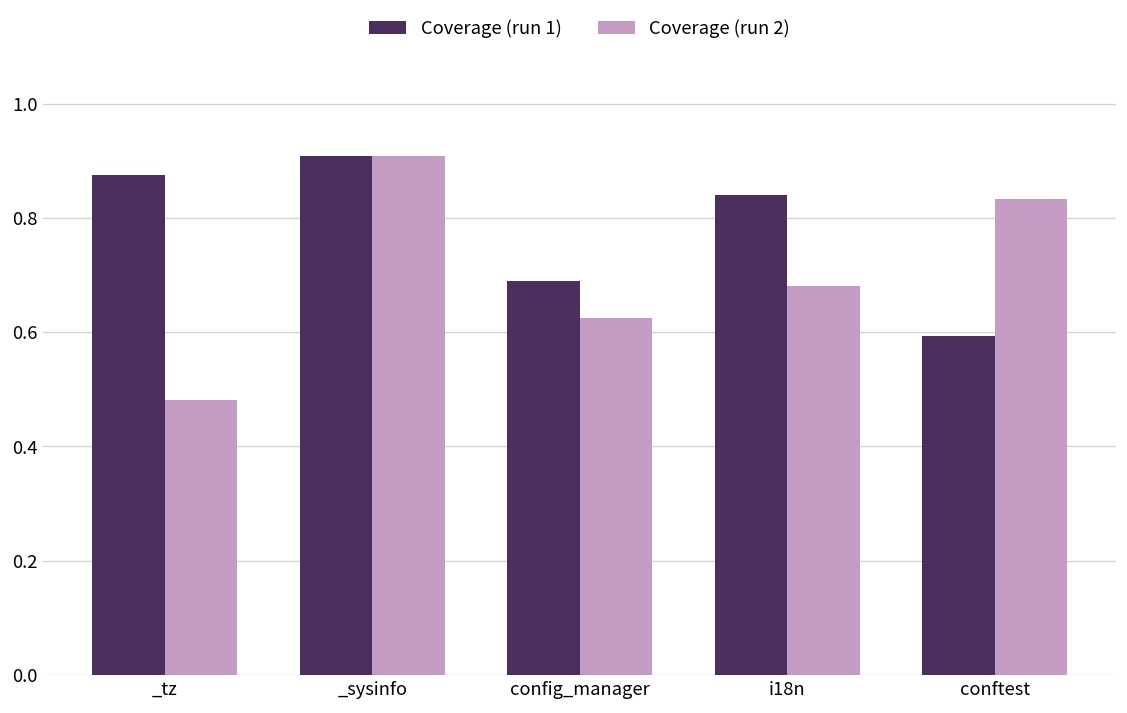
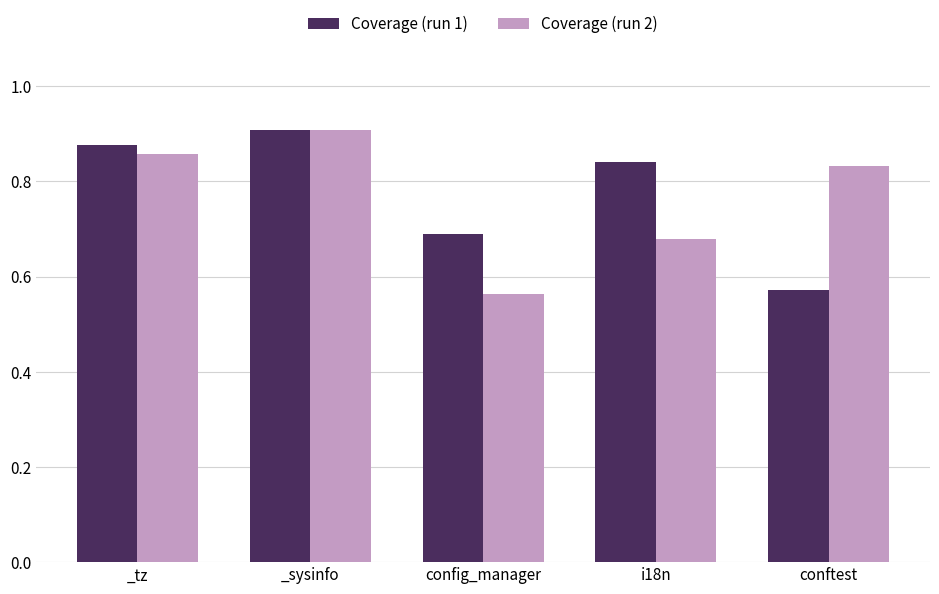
Coverage (run 2), _tz: 0.48 -> 0.86
Coverage (run 2), config_manager: 0.62 -> 0.56
Coverage (run 1), conftest: 0.59 -> 0.57
